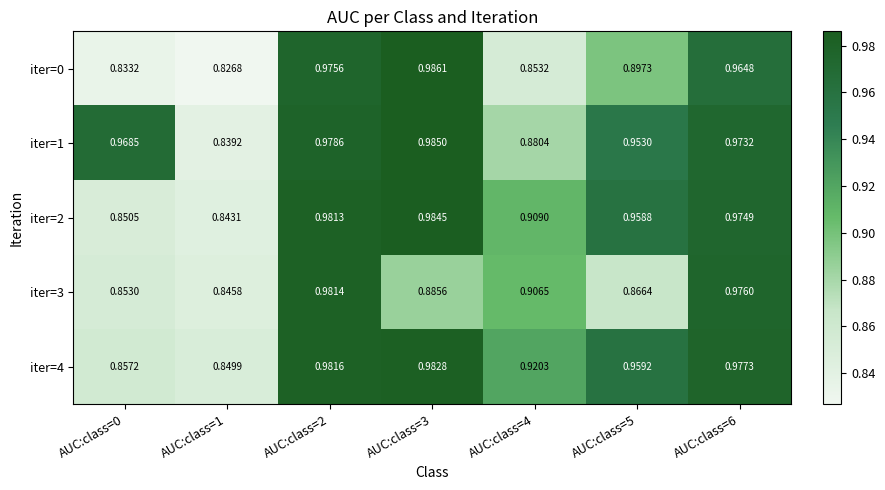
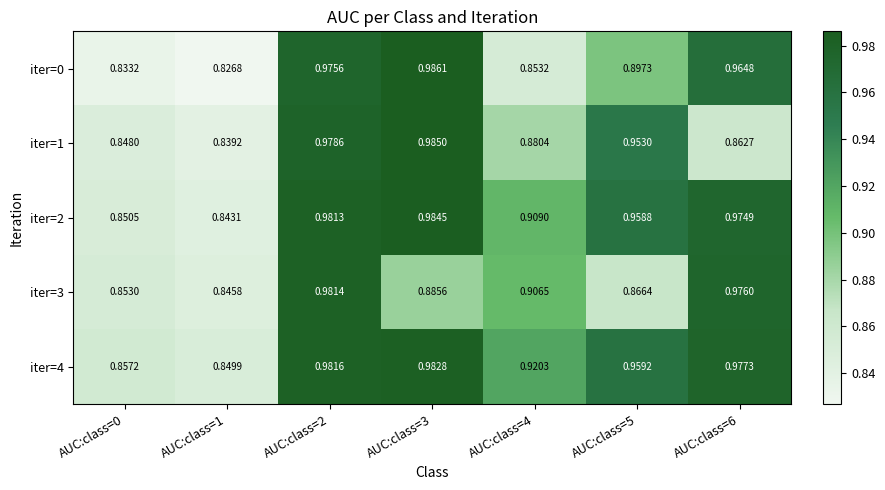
iter=1, AUC:class=0: 0.9685 -> 0.8480
iter=1, AUC:class=6: 0.9732 -> 0.8627
